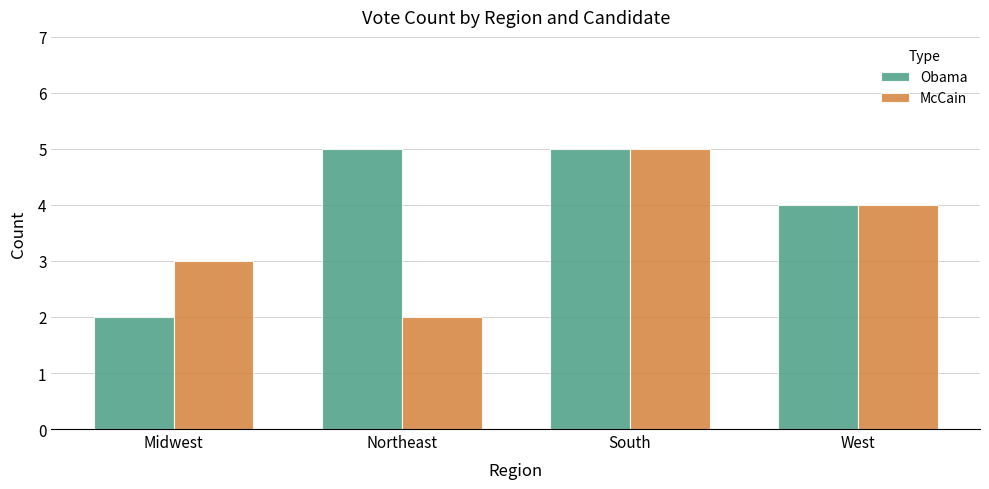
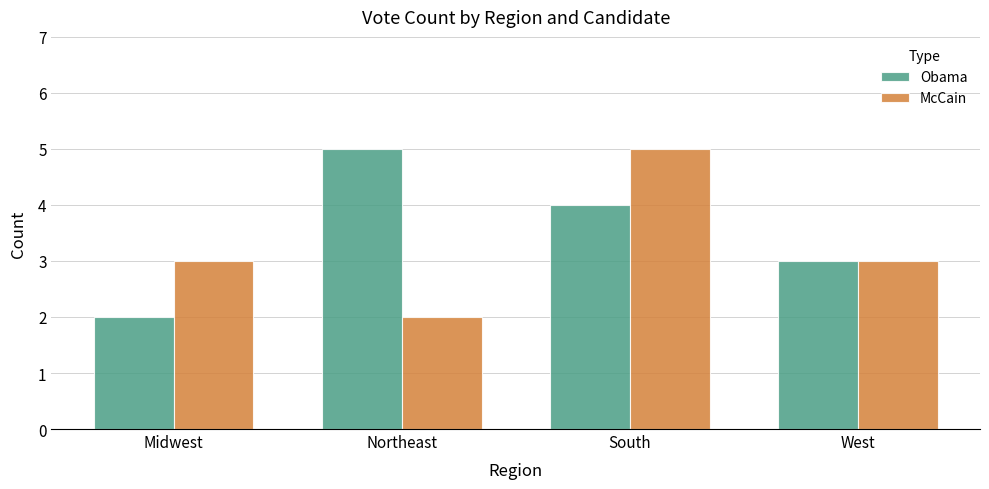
Obama, South: 5 -> 4
Obama, West: 4 -> 3
McCain, West: 4 -> 3
